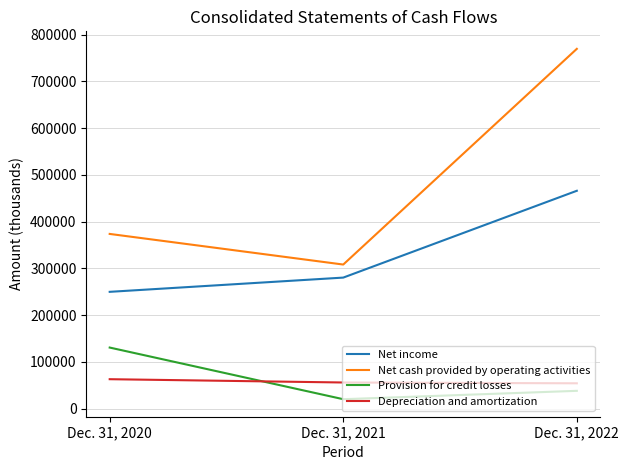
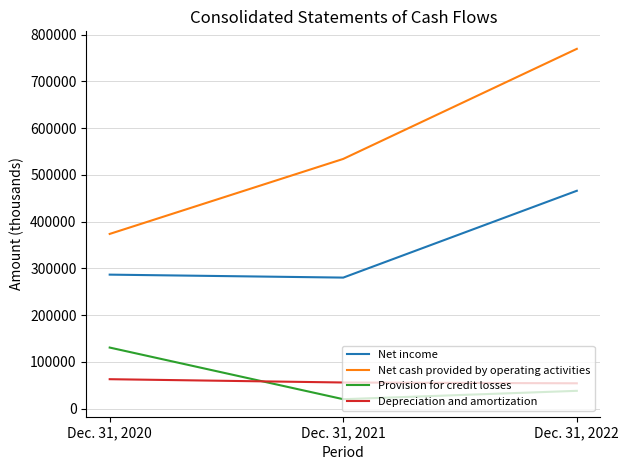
Net income, Dec. 31, 2020: 250000 -> 290000
Net cash provided by operating activities, Dec. 31, 2021: 310000 -> 530000
